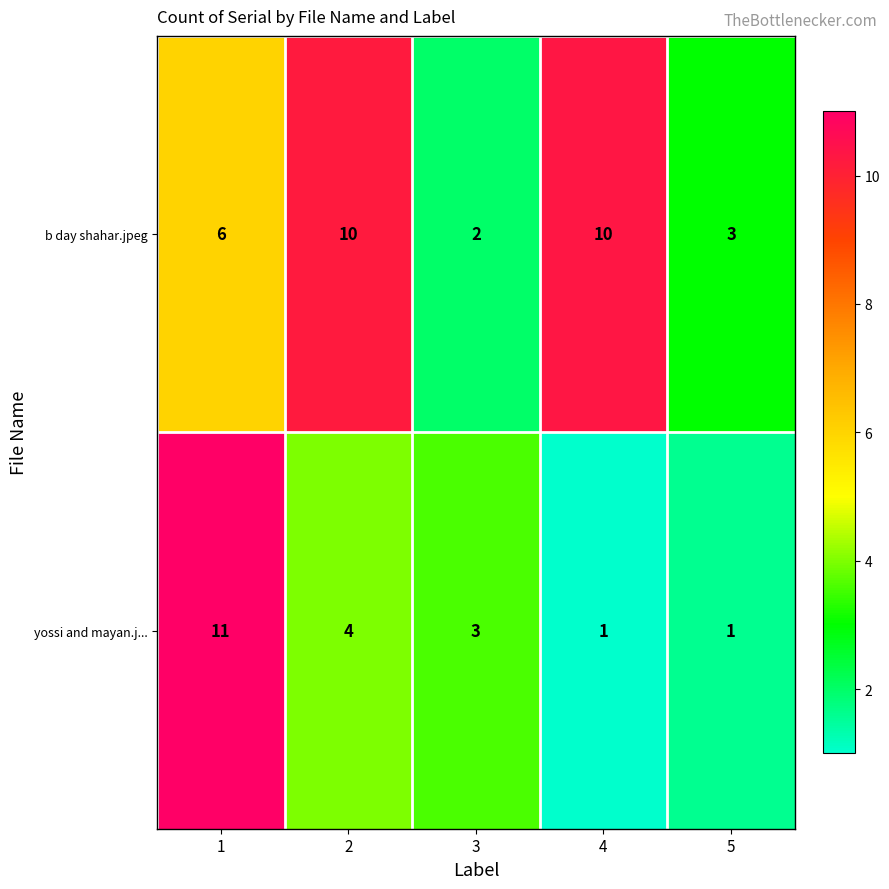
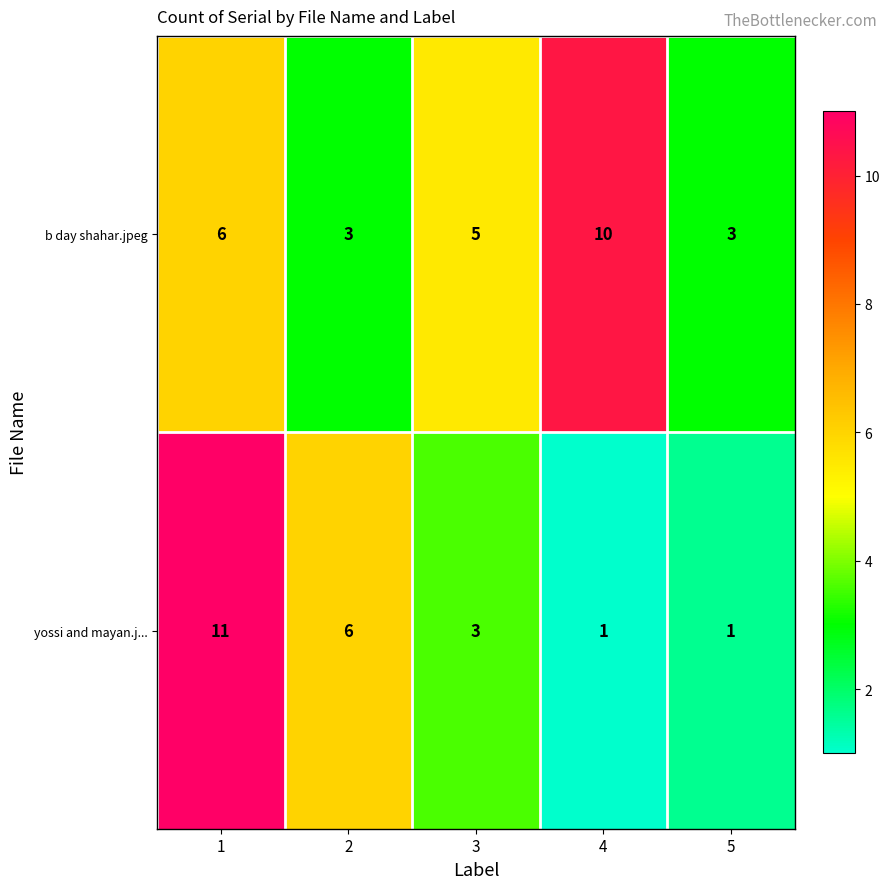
b day shahar.jpeg, 2: 10 -> 3
b day shahar.jpeg, 3: 2 -> 5
yossi and mayan.j..., 2: 4 -> 6
